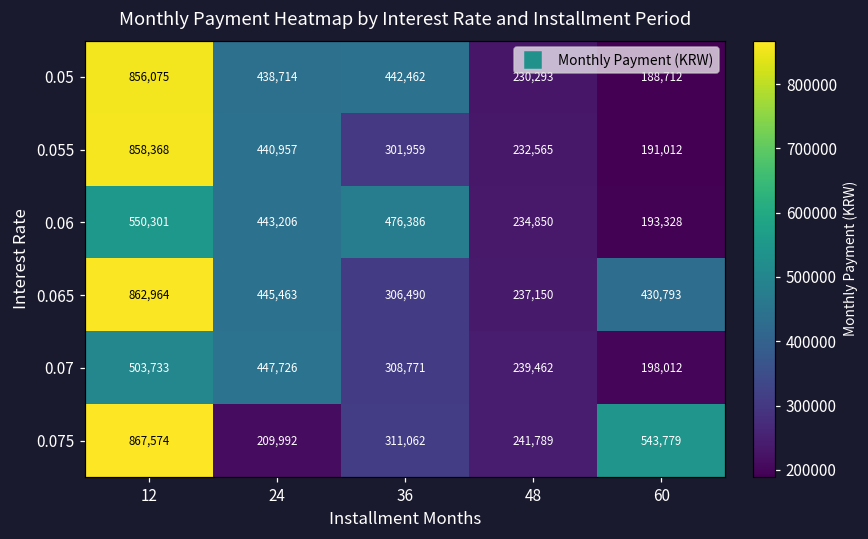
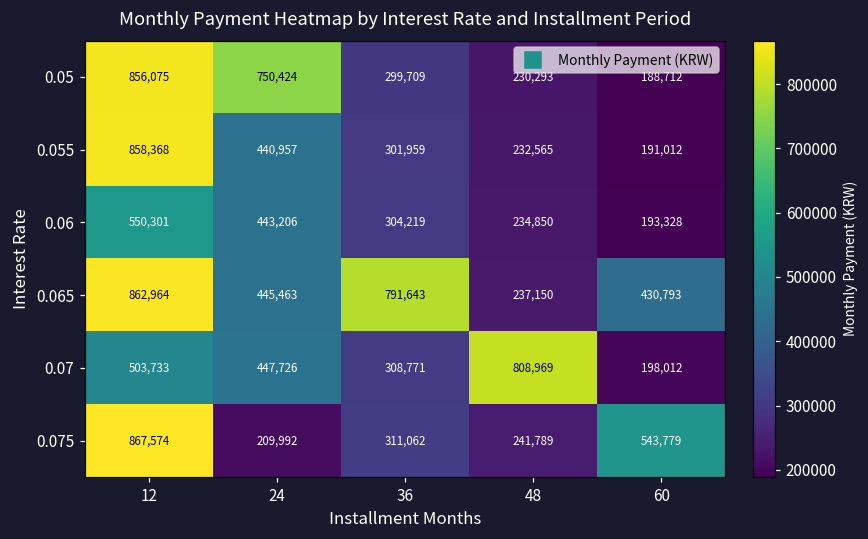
0.05, 24: 438,714 -> 750,424
0.05, 36: 442,462 -> 299,709
0.06, 36: 476,386 -> 304,219
0.065, 36: 306,490 -> 791,643
0.07, 48: 239,462 -> 808,969
